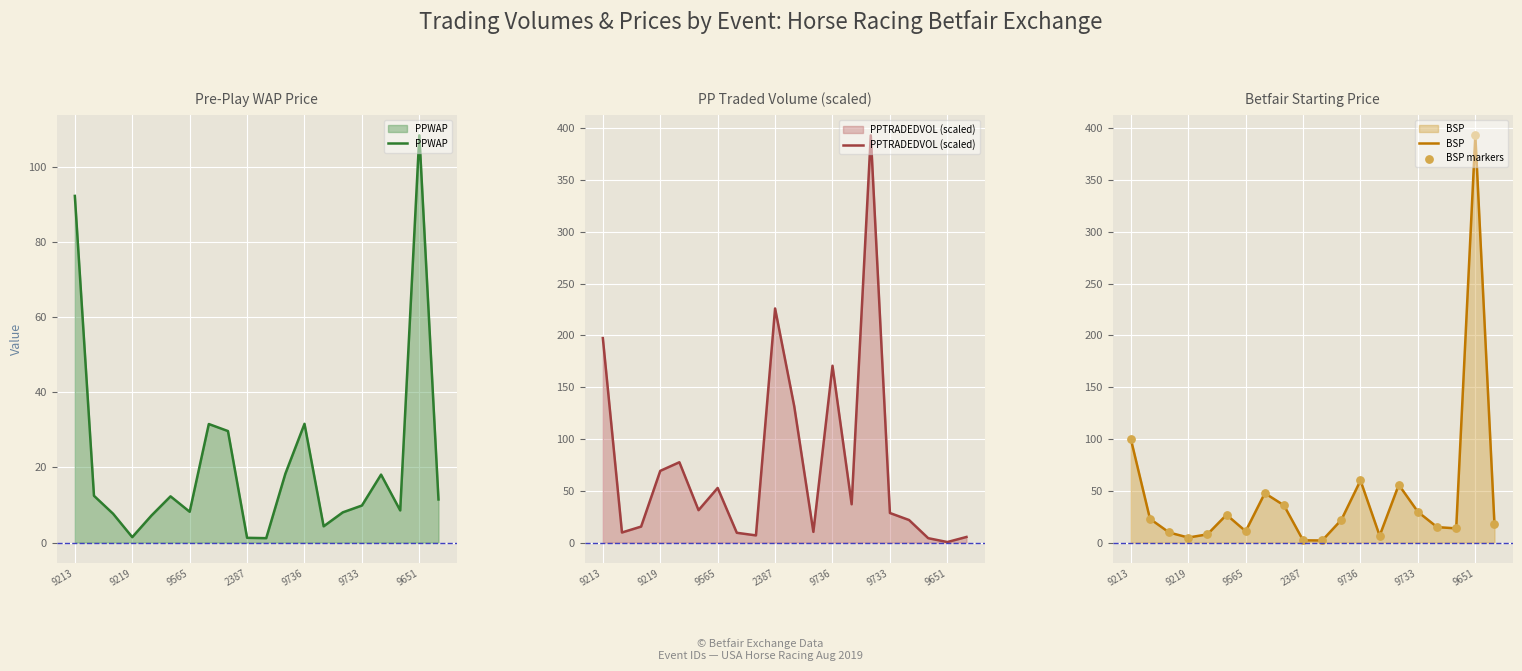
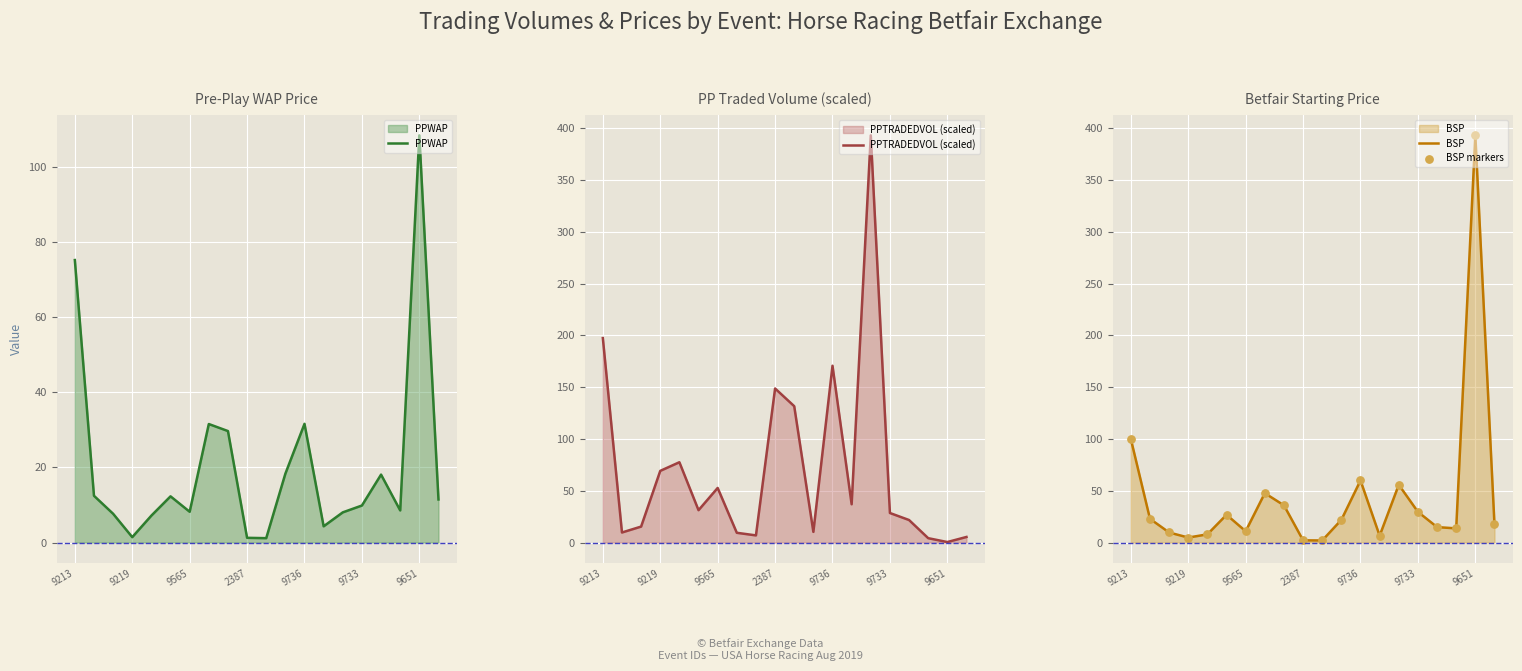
Pre-Play WAP Price, 9213: 92 -> 75
PP Traded Volume (scaled), 2387: 226 -> 149
